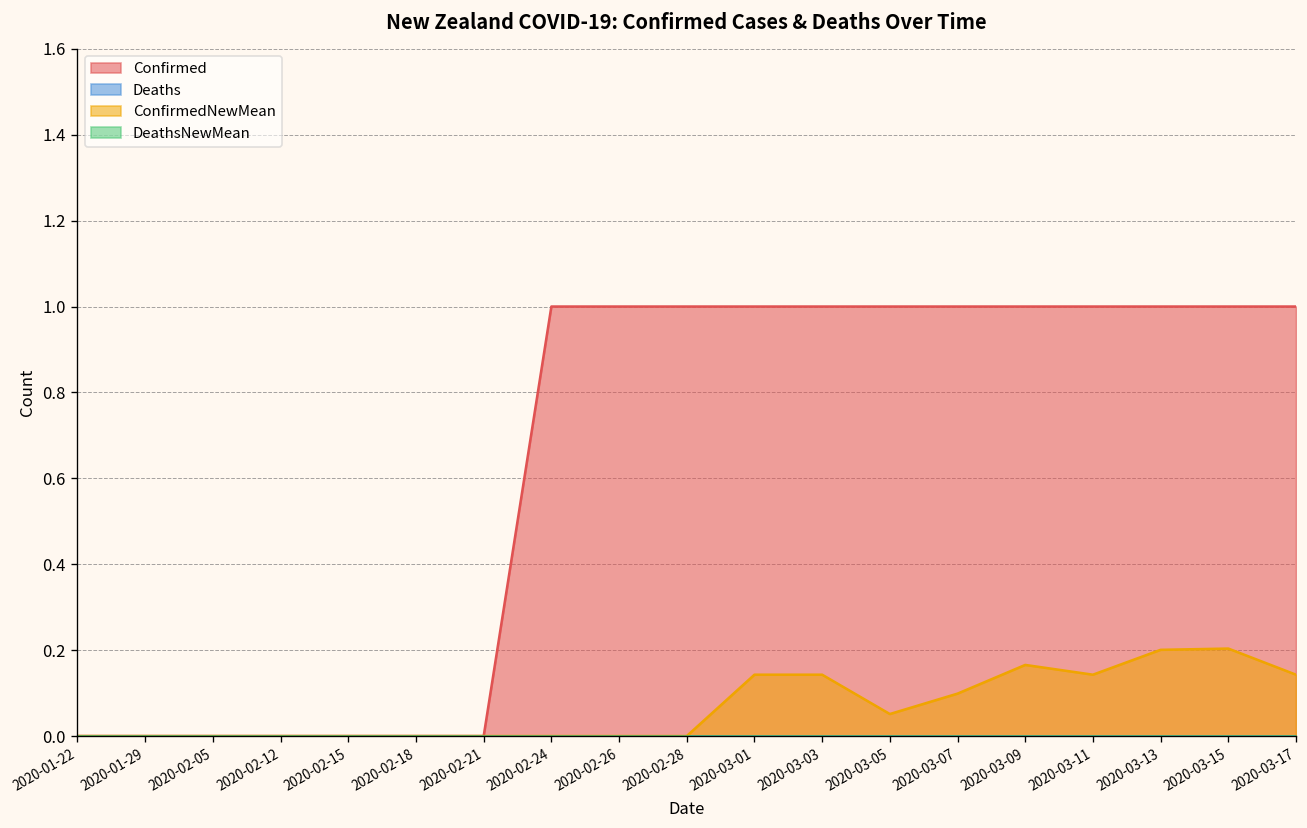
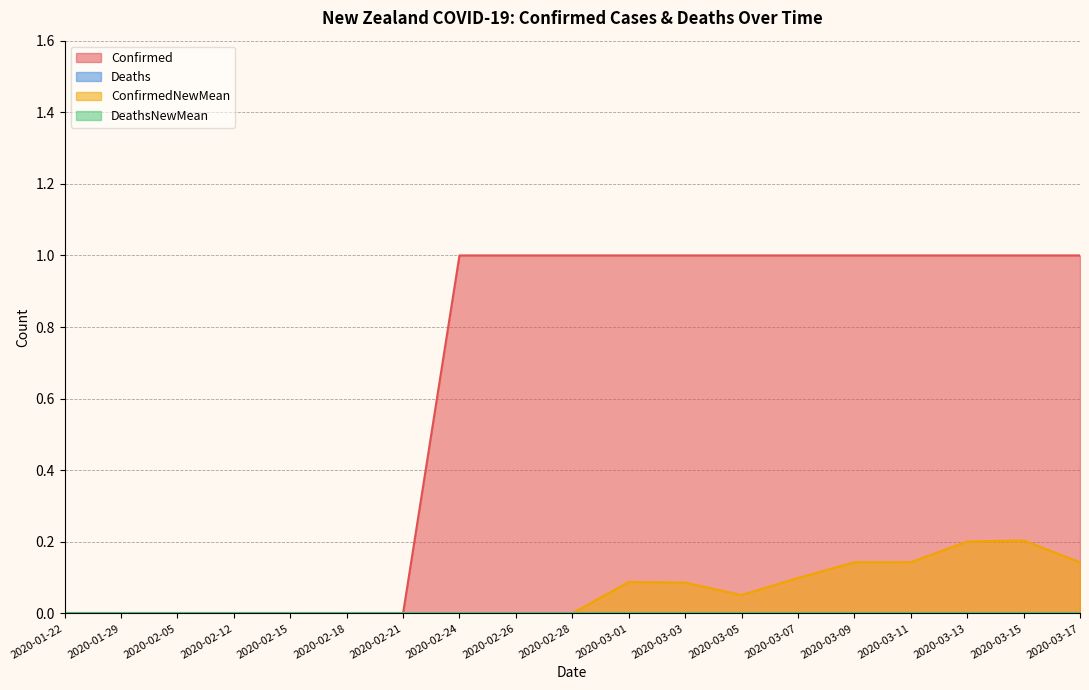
ConfirmedNewMean, 2020-03-01: 0.14 -> 0.09
ConfirmedNewMean, 2020-03-03: 0.14 -> 0.09
ConfirmedNewMean, 2020-03-09: 0.17 -> 0.14
